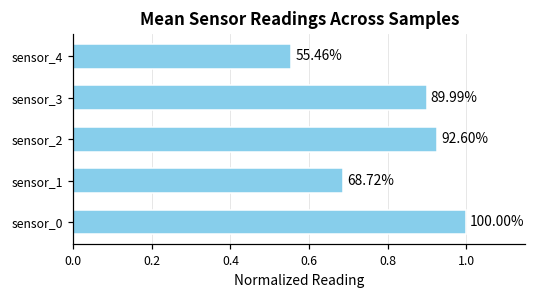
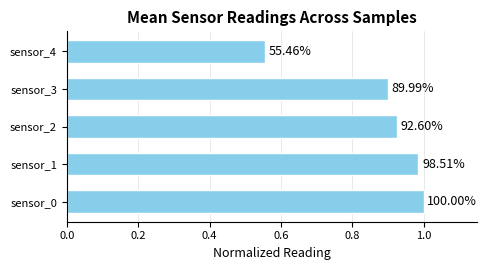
sensor_1: 68.72% -> 98.51%
